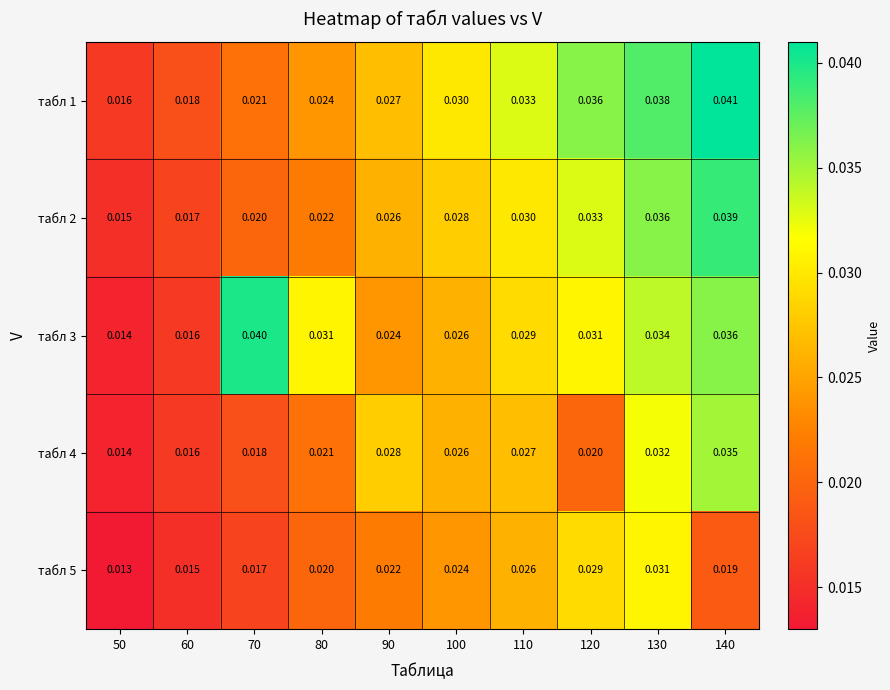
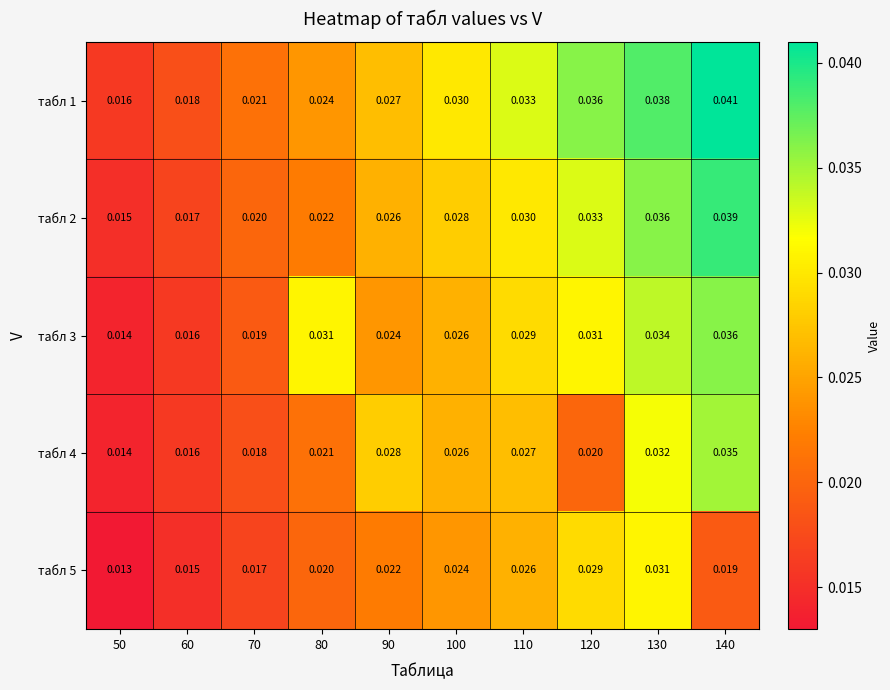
табл 3, 70: 0.040 -> 0.019
